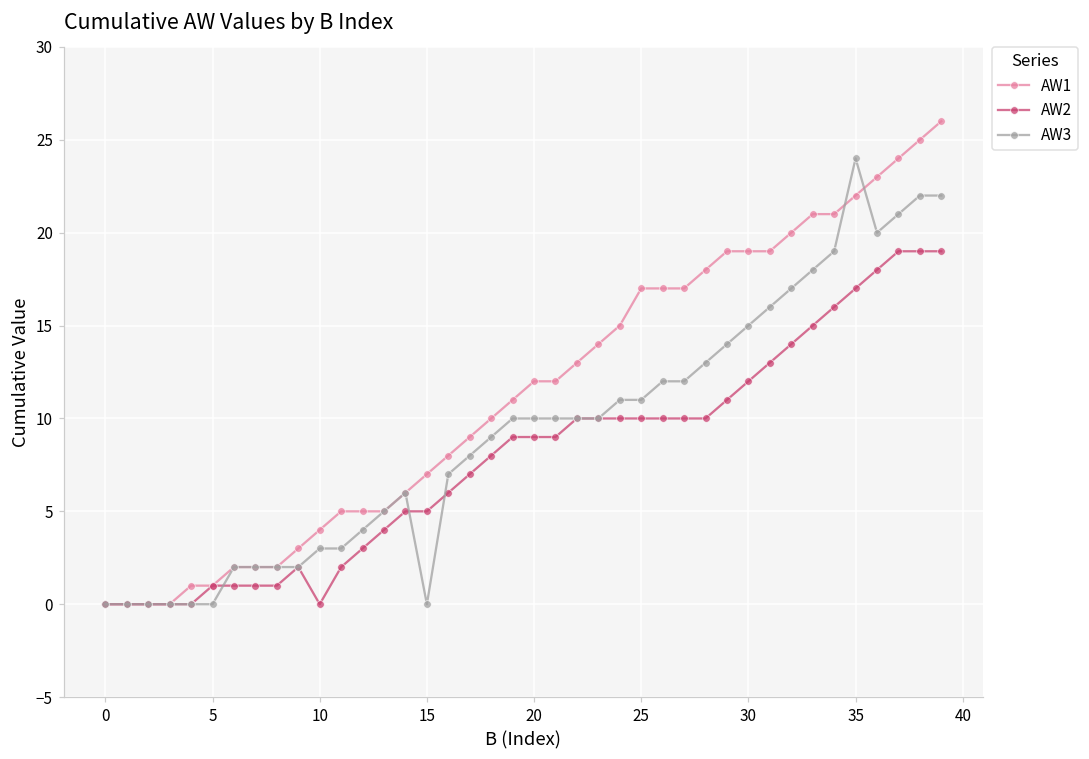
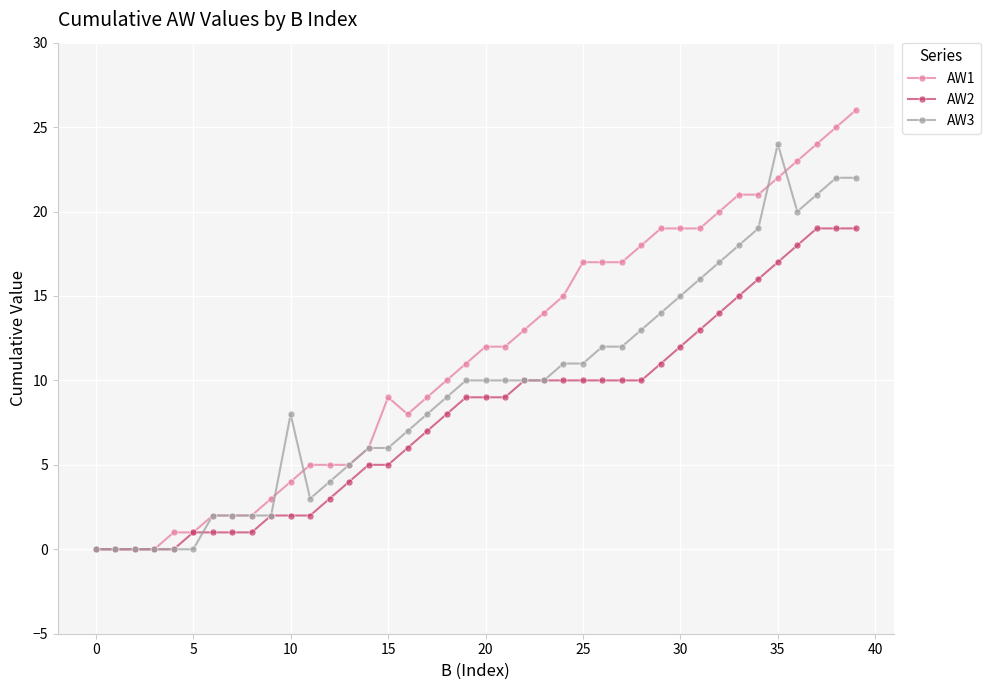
AW2, 10: 0 -> 2
AW3, 10: 3 -> 8
AW1, 15: 7 -> 9
AW3, 15: 0 -> 6
